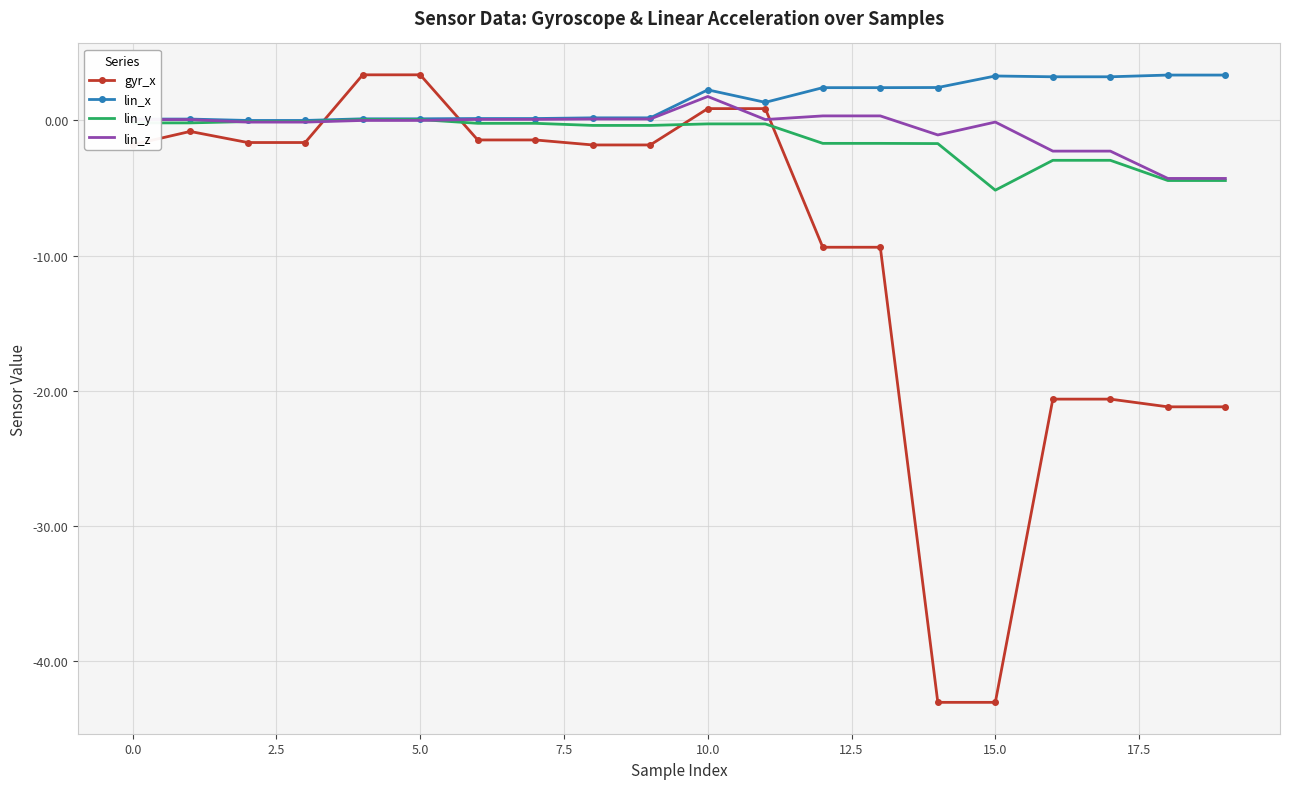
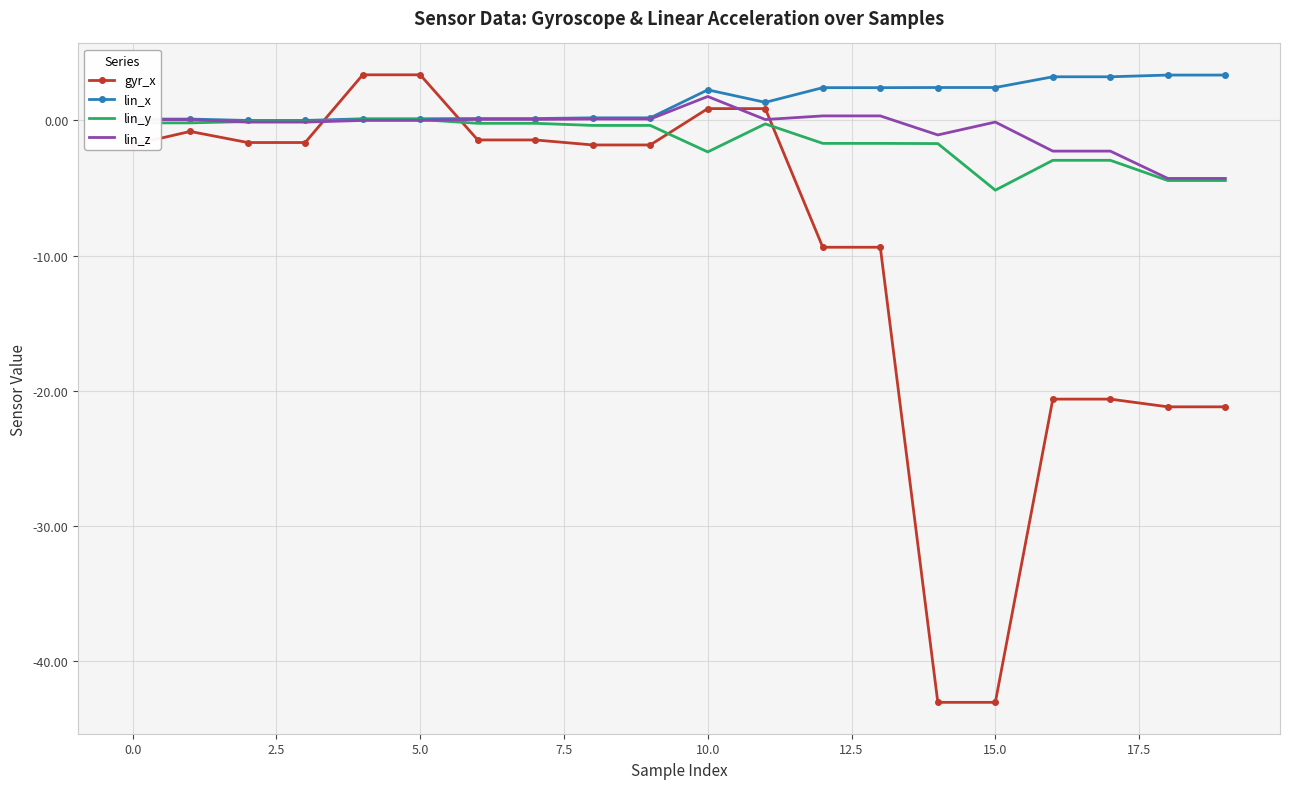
lin_y, 10.0: -0.3 -> -2.3
lin_x, 15.0: 3.3 -> 2.4
